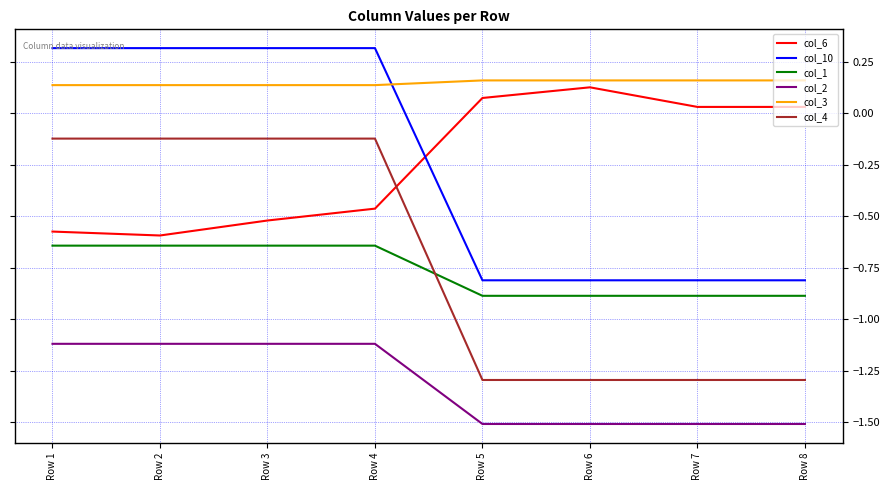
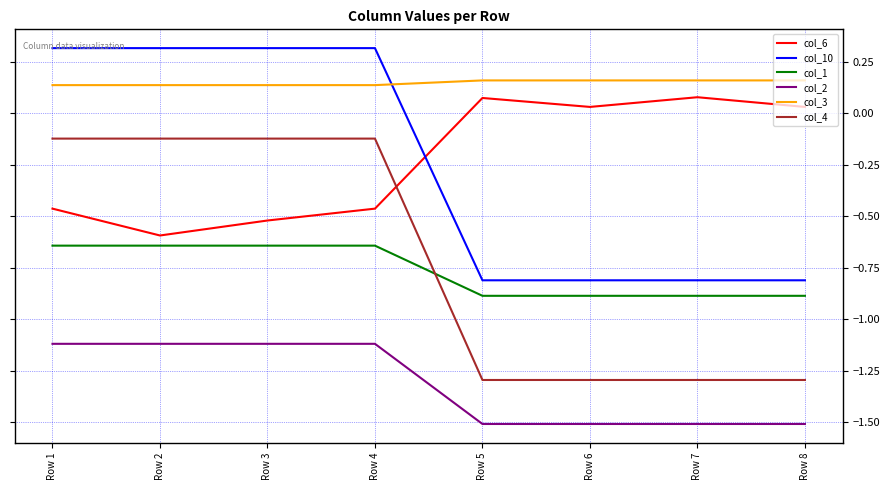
col_6, Row 1: -0.57 -> -0.46
col_6, Row 6: 0.13 -> 0.03
col_6, Row 7: 0.03 -> 0.08
